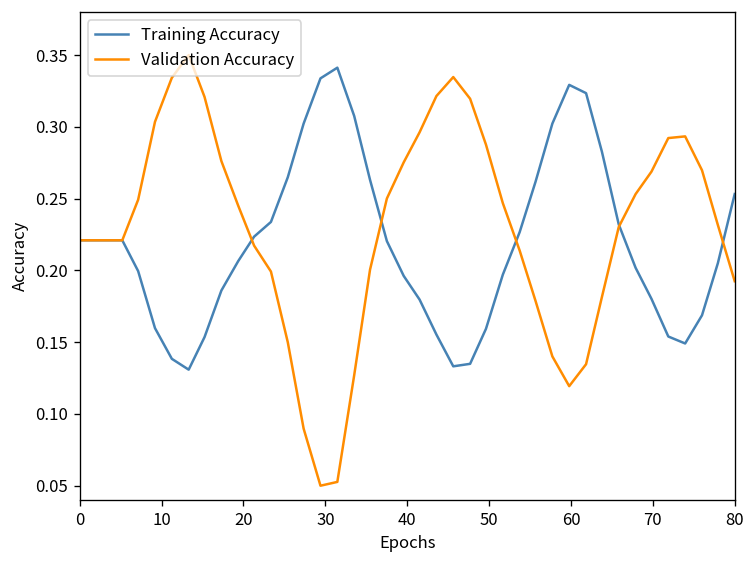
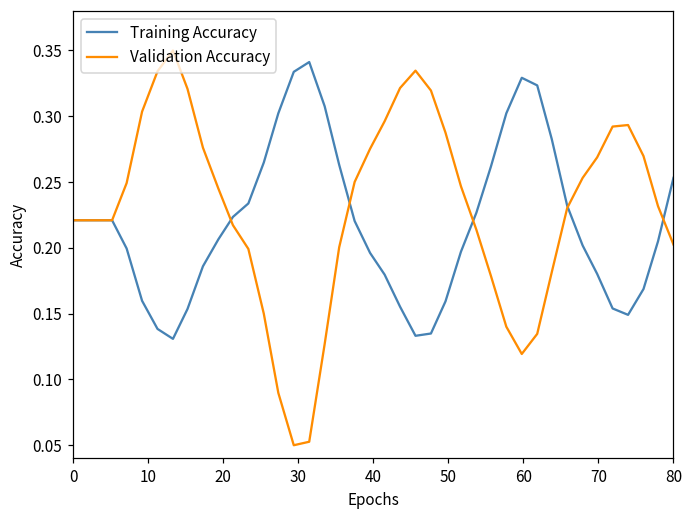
Validation Accuracy, 80: 0.192 -> 0.202
